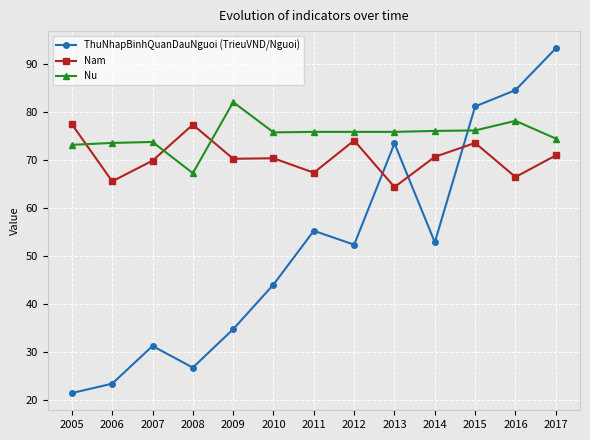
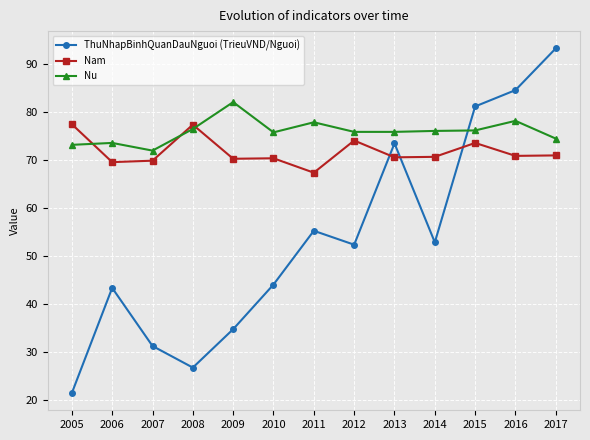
ThuNhapBinhQuanDauNguoi (TrieuVND/Nguoi), 2006: 23 -> 43
Nam, 2006: 66 -> 70
Nu, 2007: 74 -> 72
Nu, 2008: 67 -> 76
Nu, 2011: 76 -> 78
Nam, 2013: 64 -> 71
Nam, 2016: 66 -> 71
